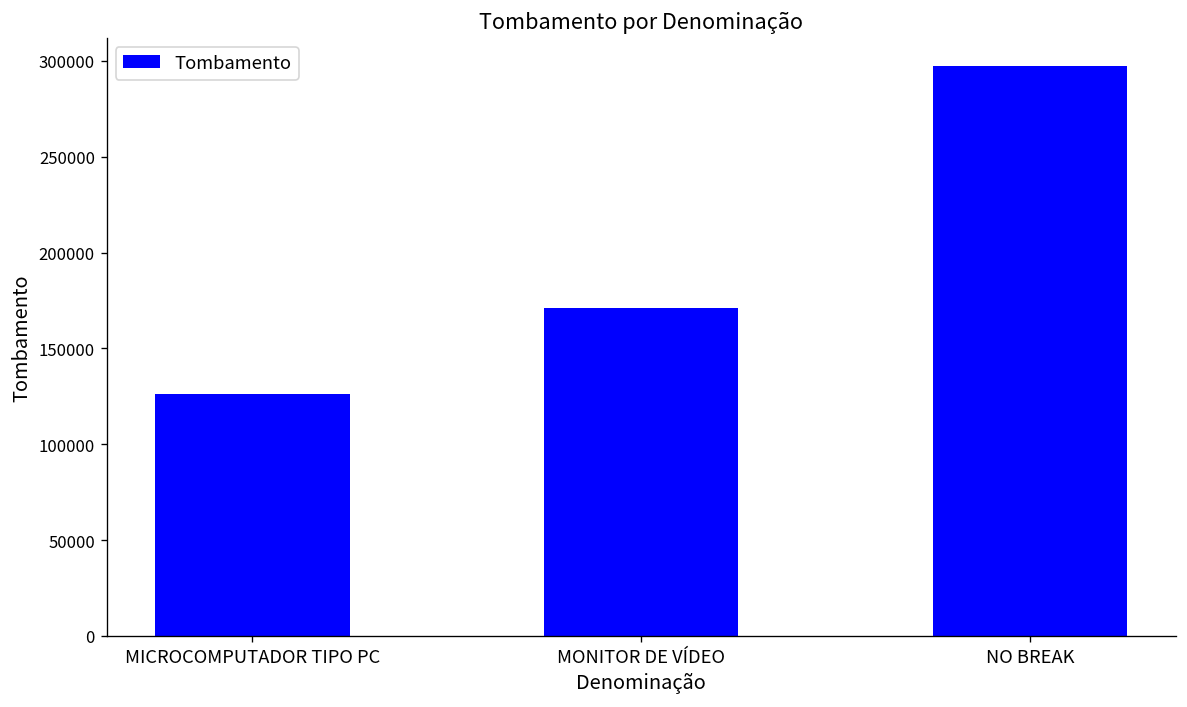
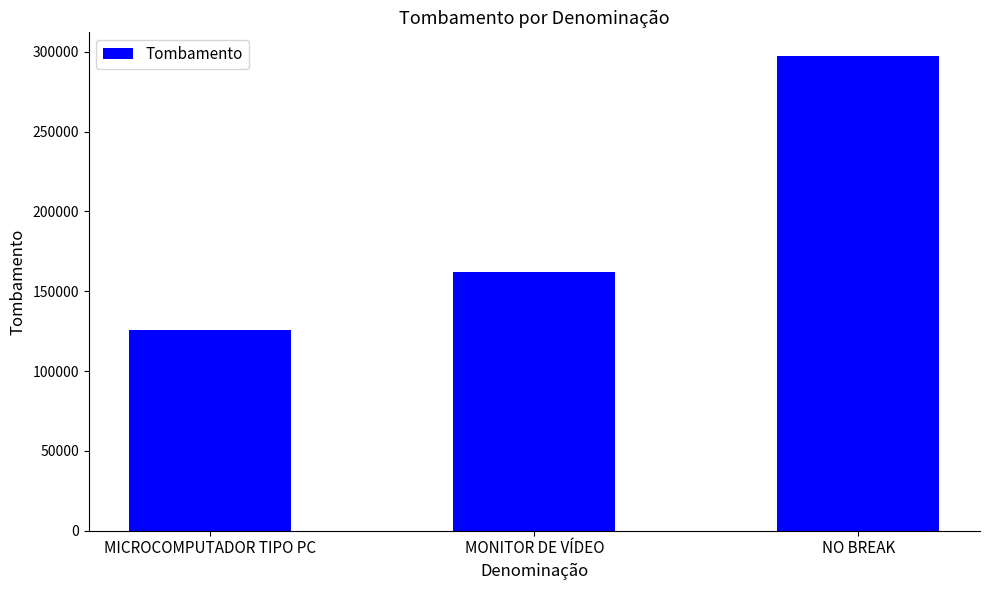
MONITOR DE VÍDEO: 171000 -> 162000
